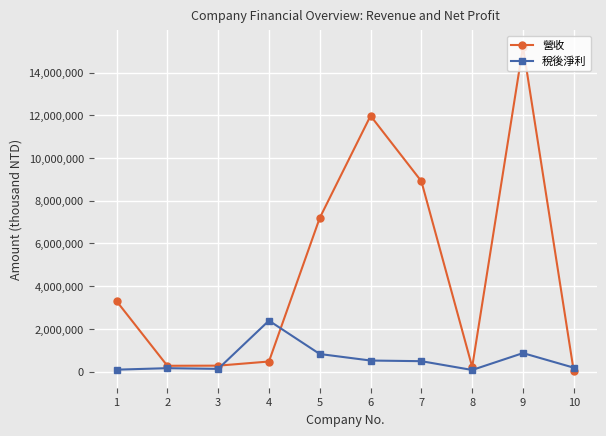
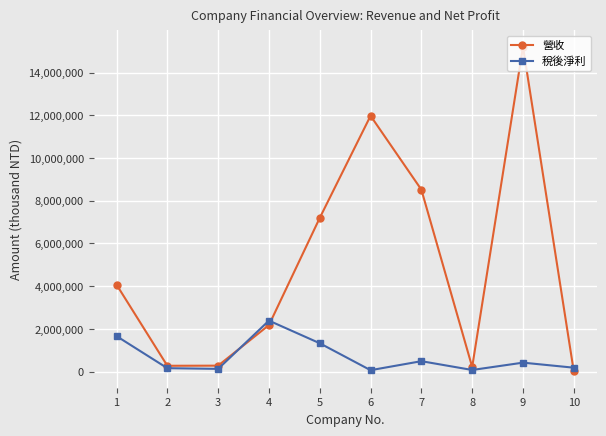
營收, 1: 3,300,000 -> 4,100,000
稅後淨利, 1: 100,000 -> 1,700,000
營收, 4: 500,000 -> 2,200,000
稅後淨利, 5: 800,000 -> 1,300,000
稅後淨利, 6: 500,000 -> 100,000
營收, 7: 8,900,000 -> 8,500,000
稅後淨利, 9: 900,000 -> 400,000
